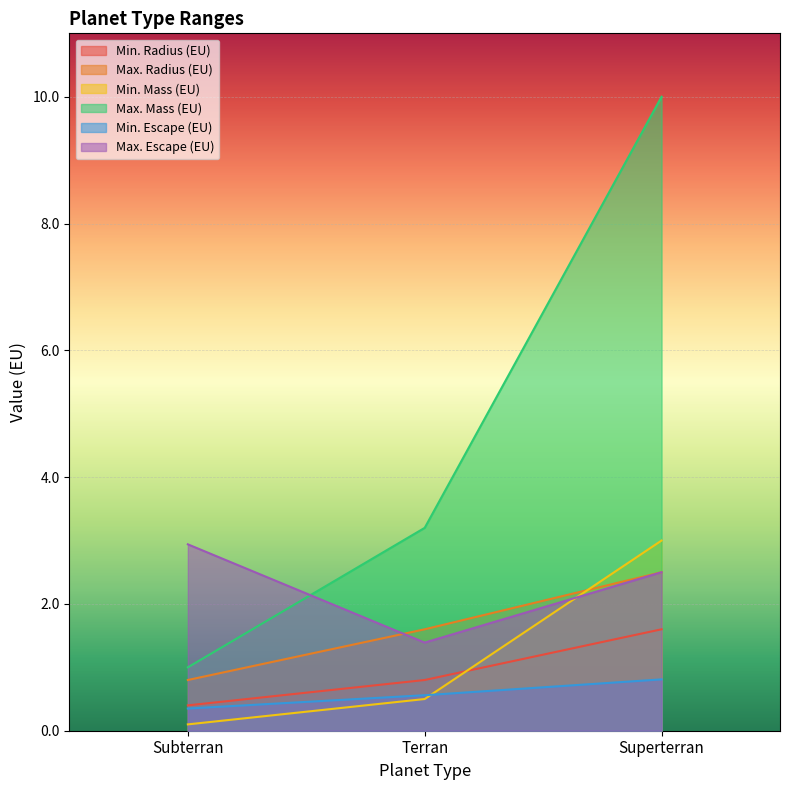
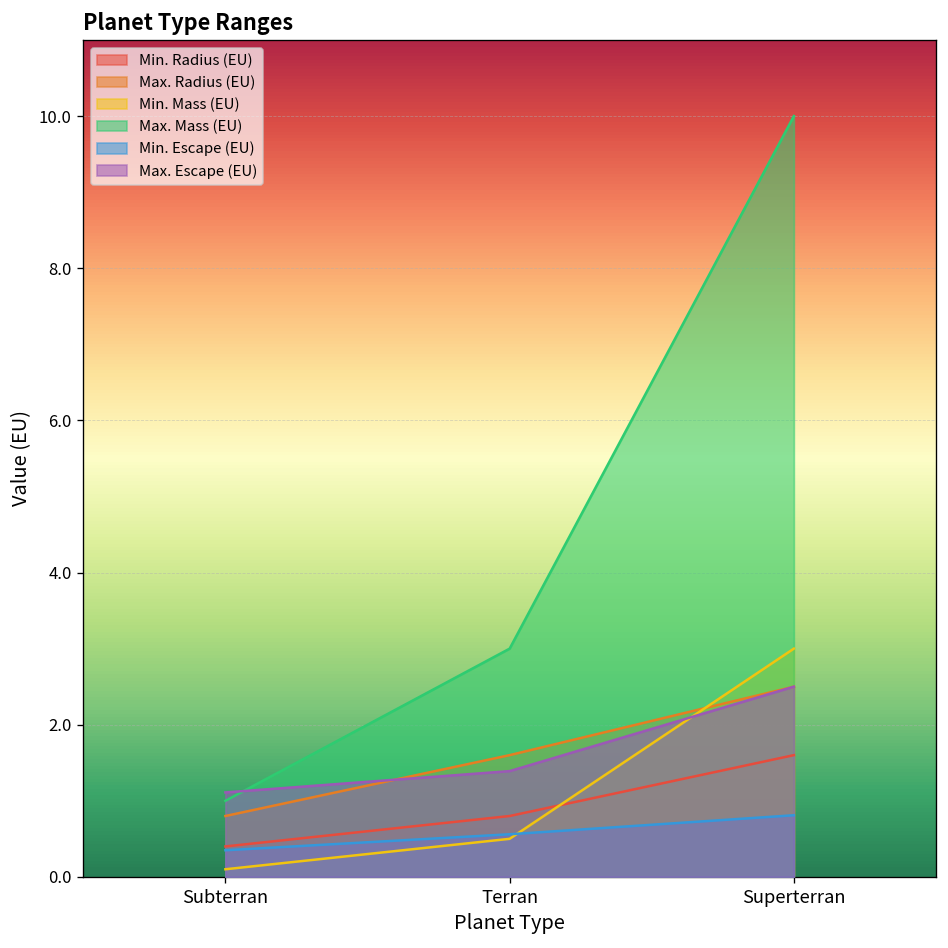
Max. Escape (EU), Subterran: 2.9 -> 1.1
Max. Mass (EU), Terran: 3.2 -> 3.0
